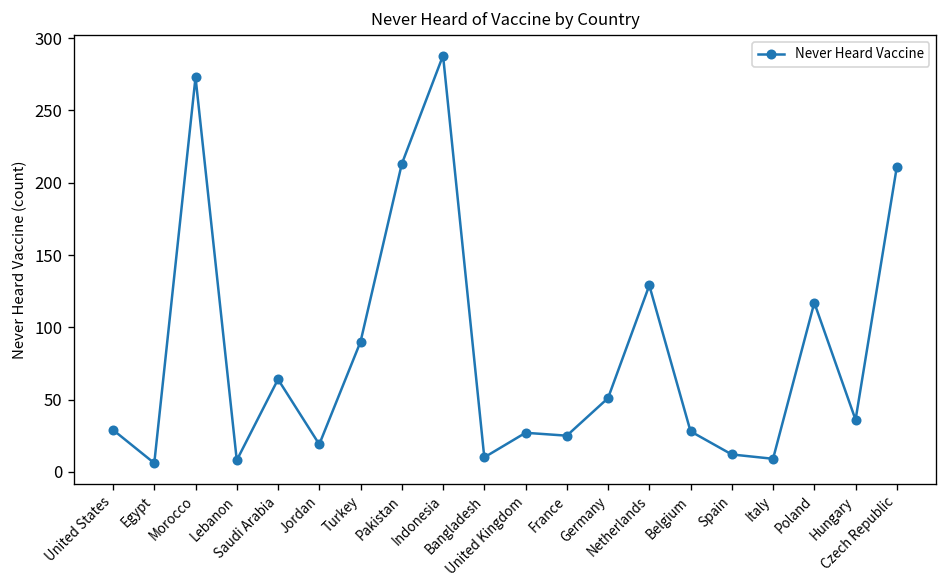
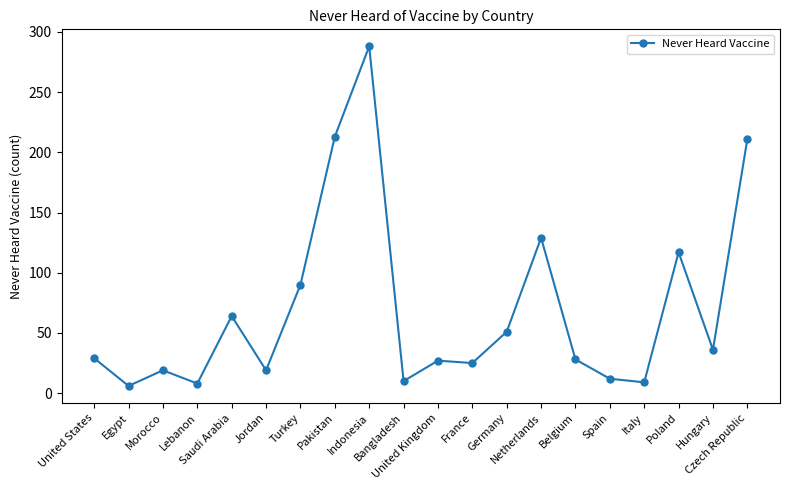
Morocco: 273 -> 19
